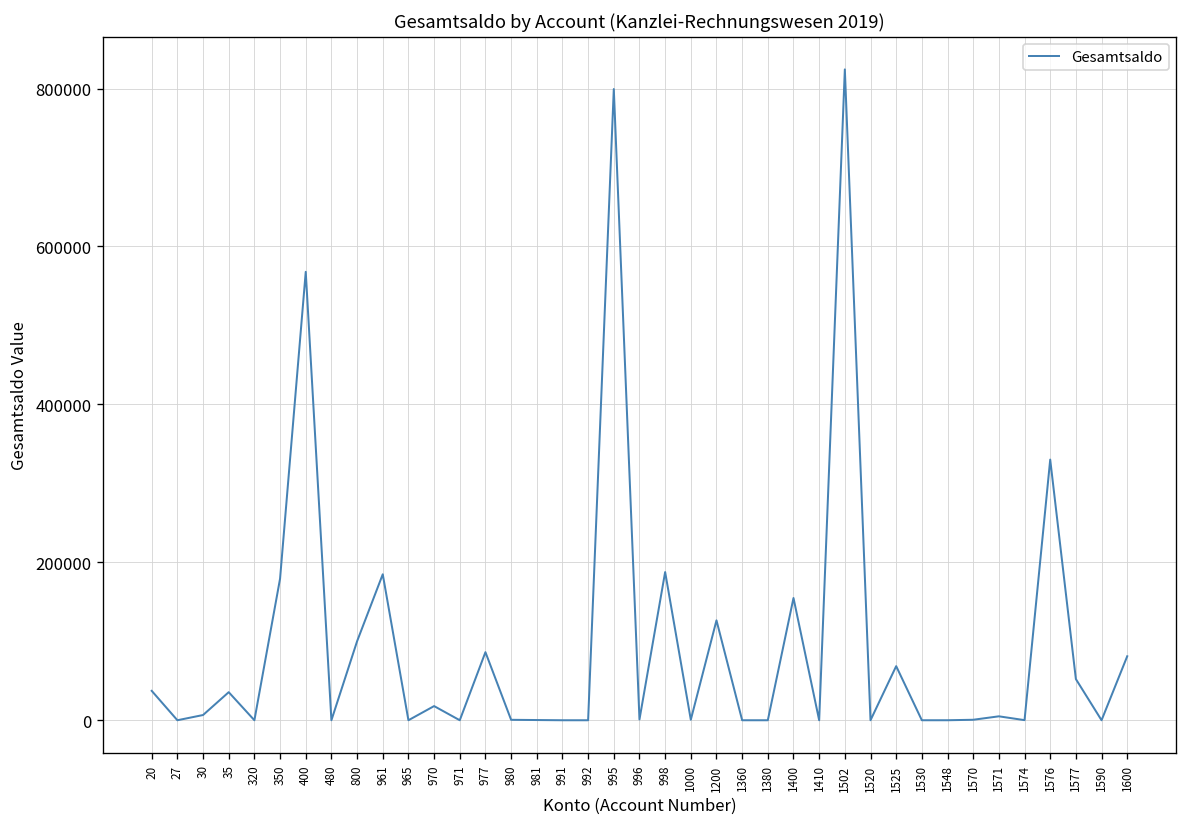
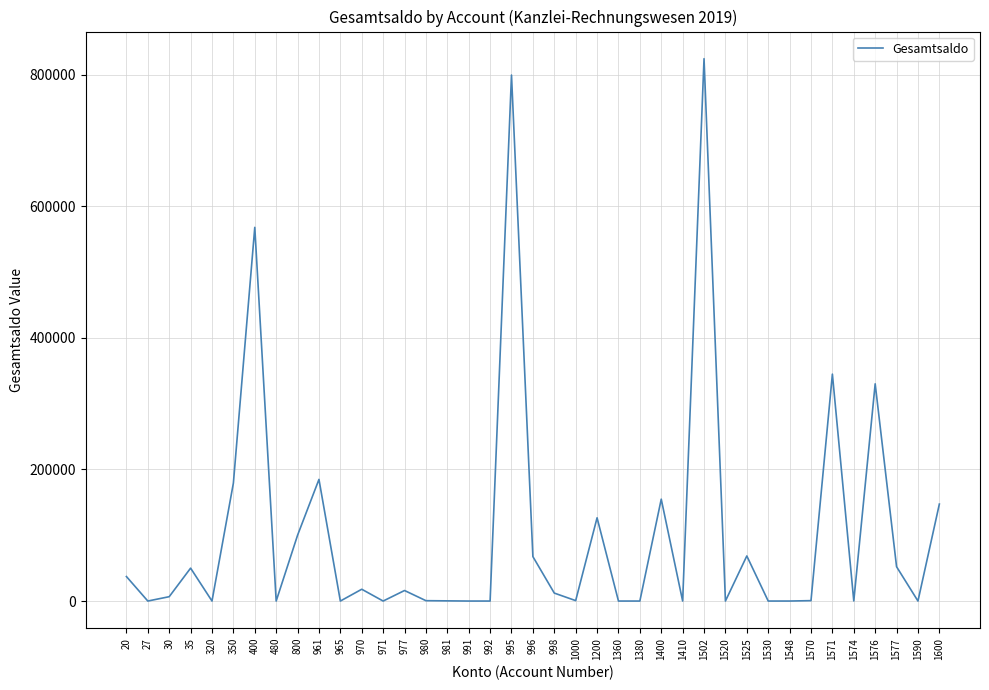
35: 40000 -> 50000
977: 90000 -> 20000
996: 0 -> 70000
998: 190000 -> 10000
1571: 0 -> 340000
1600: 80000 -> 150000
